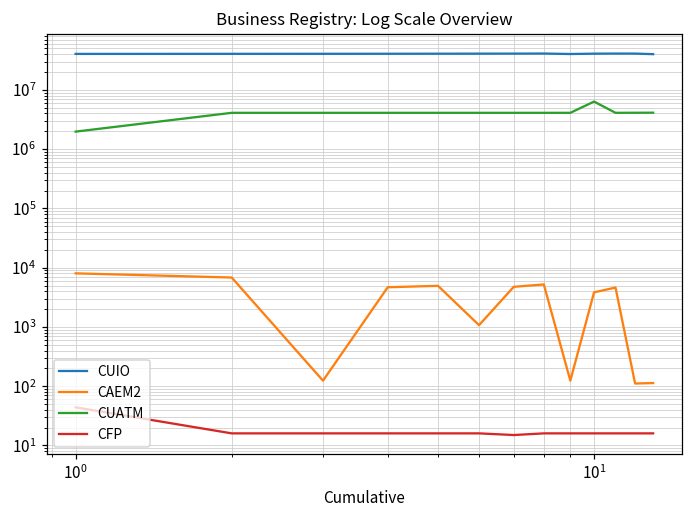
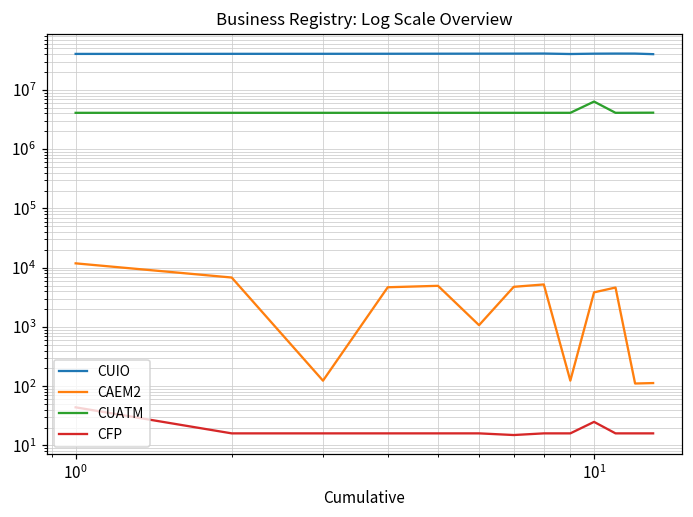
CAEM2, 10^0: 8000 -> 12000
CUATM, 10^0: 2000000 -> 4000000
CFP, 10^1: 16 -> 30
